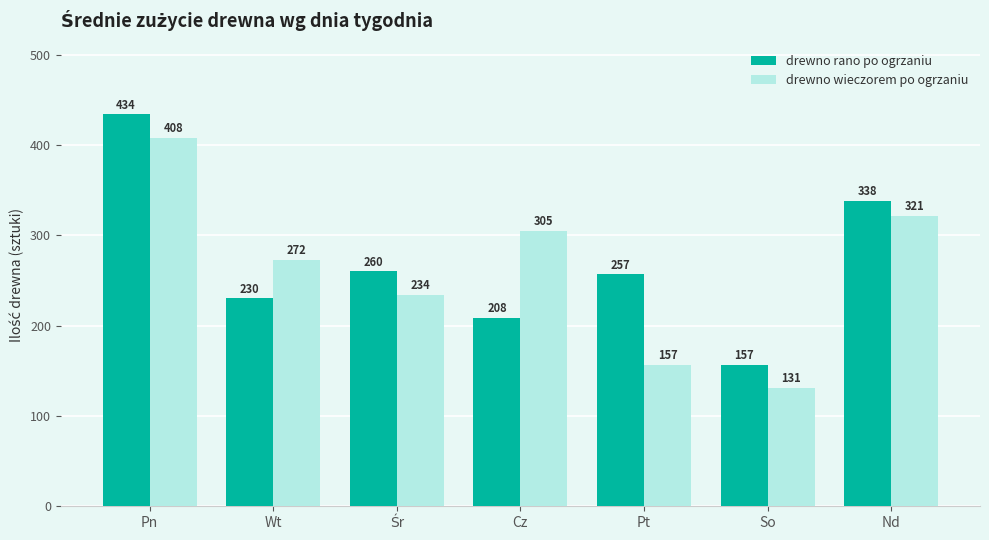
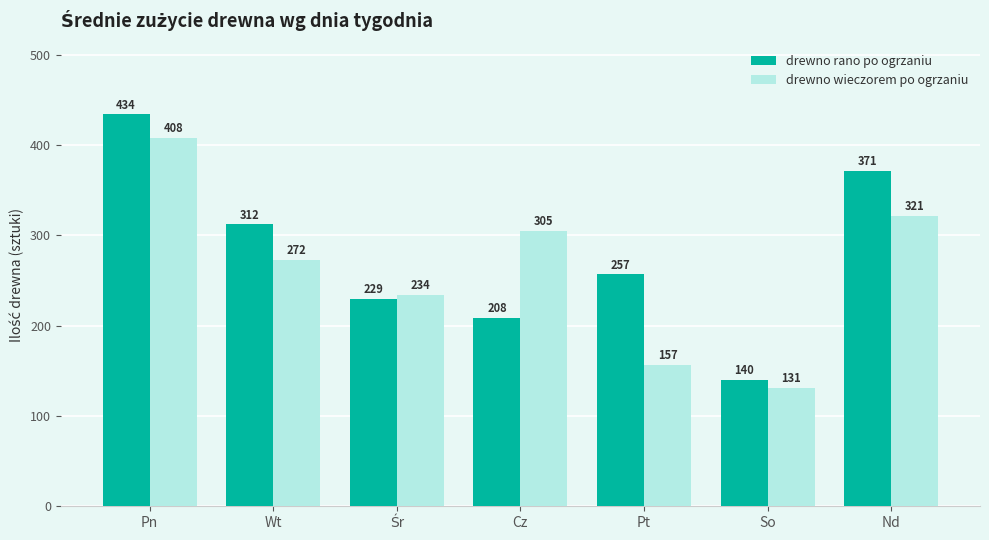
drewno rano po ogrzaniu, Wt: 230 -> 312
drewno rano po ogrzaniu, Śr: 260 -> 229
drewno rano po ogrzaniu, So: 157 -> 140
drewno rano po ogrzaniu, Nd: 338 -> 371
